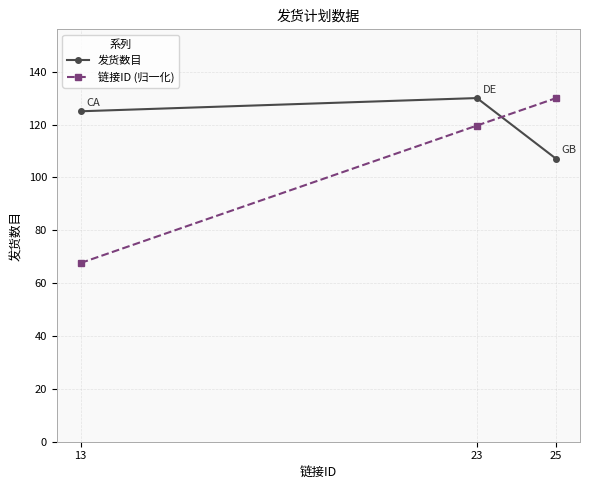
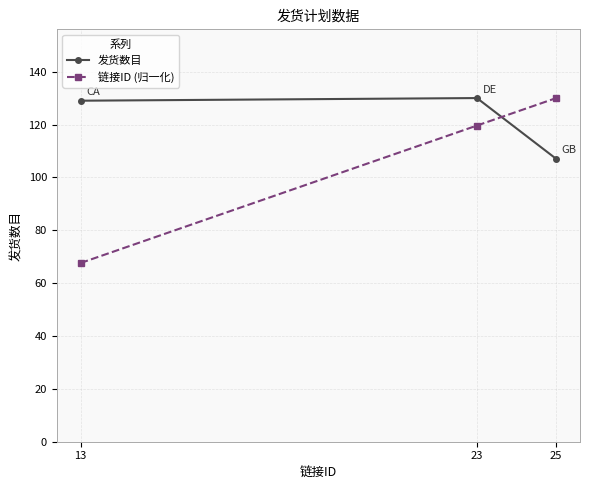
发货数目, 13: 125 -> 129
